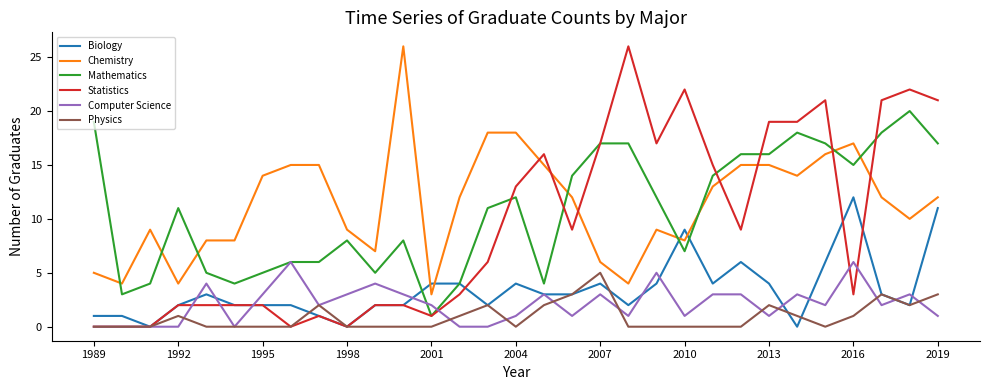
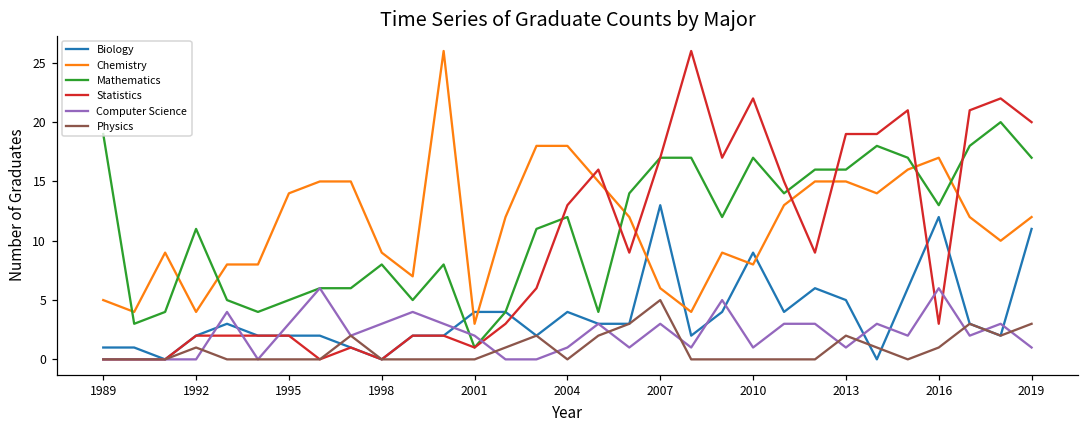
Biology, 2007: 4 -> 13
Mathematics, 2010: 7 -> 17
Biology, 2013: 4 -> 5
Mathematics, 2016: 15 -> 13
Statistics, 2019: 21 -> 20
